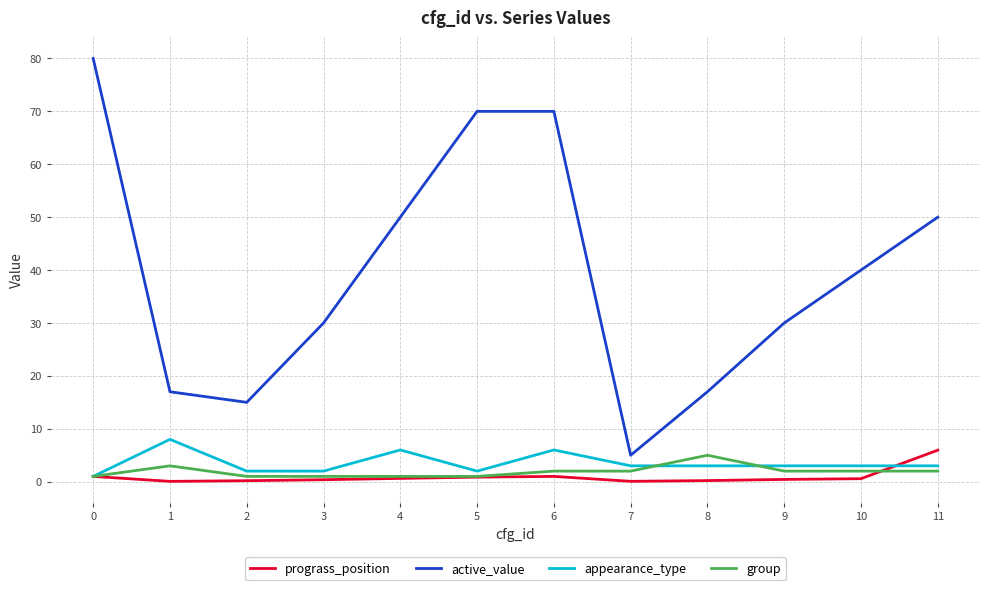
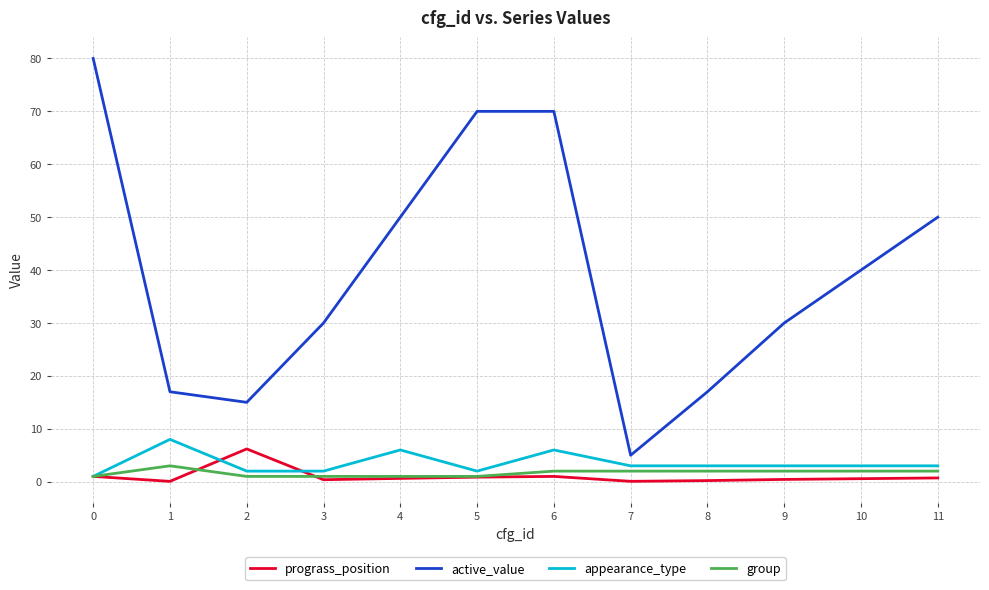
prograss_position, 2: 0 -> 6
group, 8: 5 -> 2
prograss_position, 11: 6 -> 1
